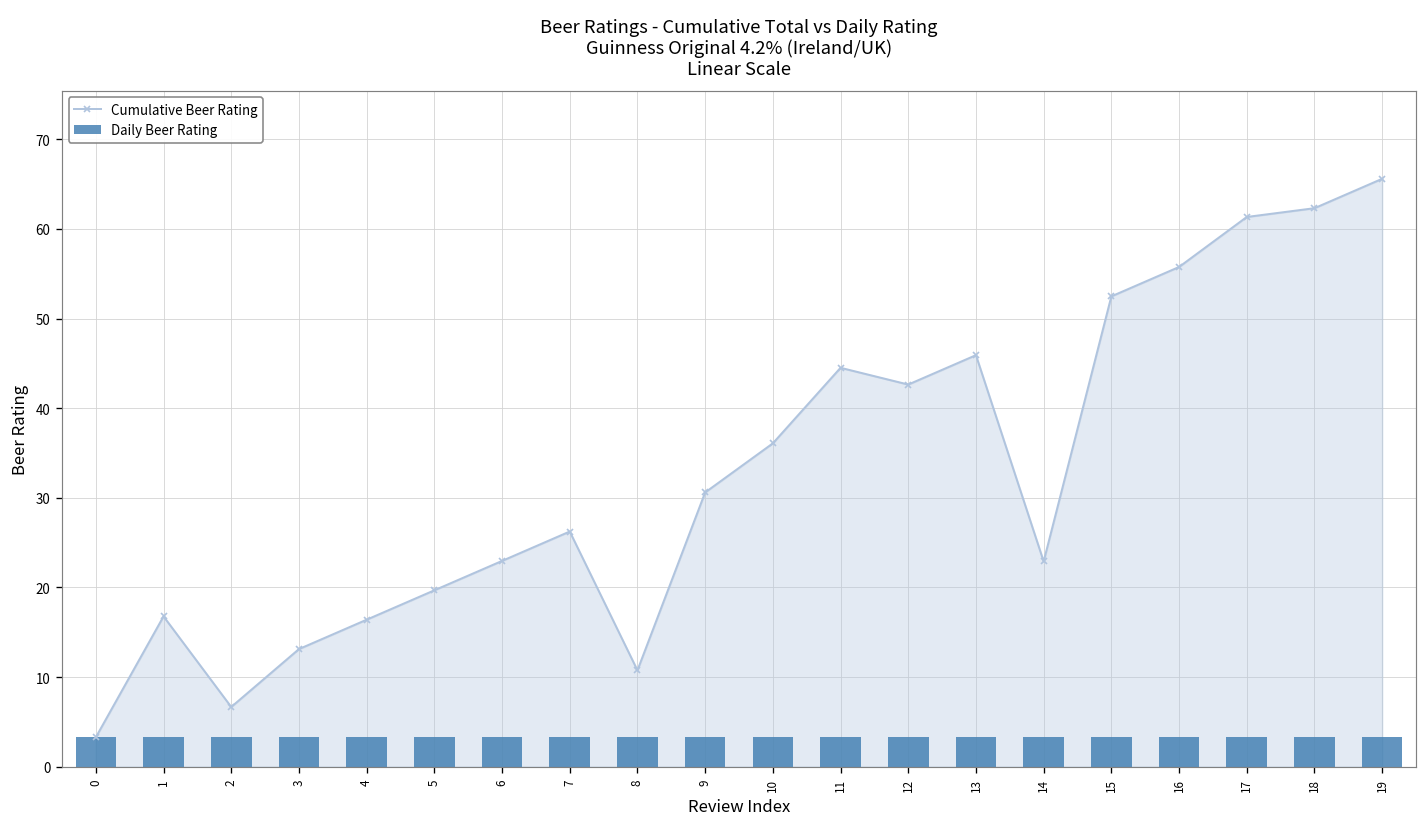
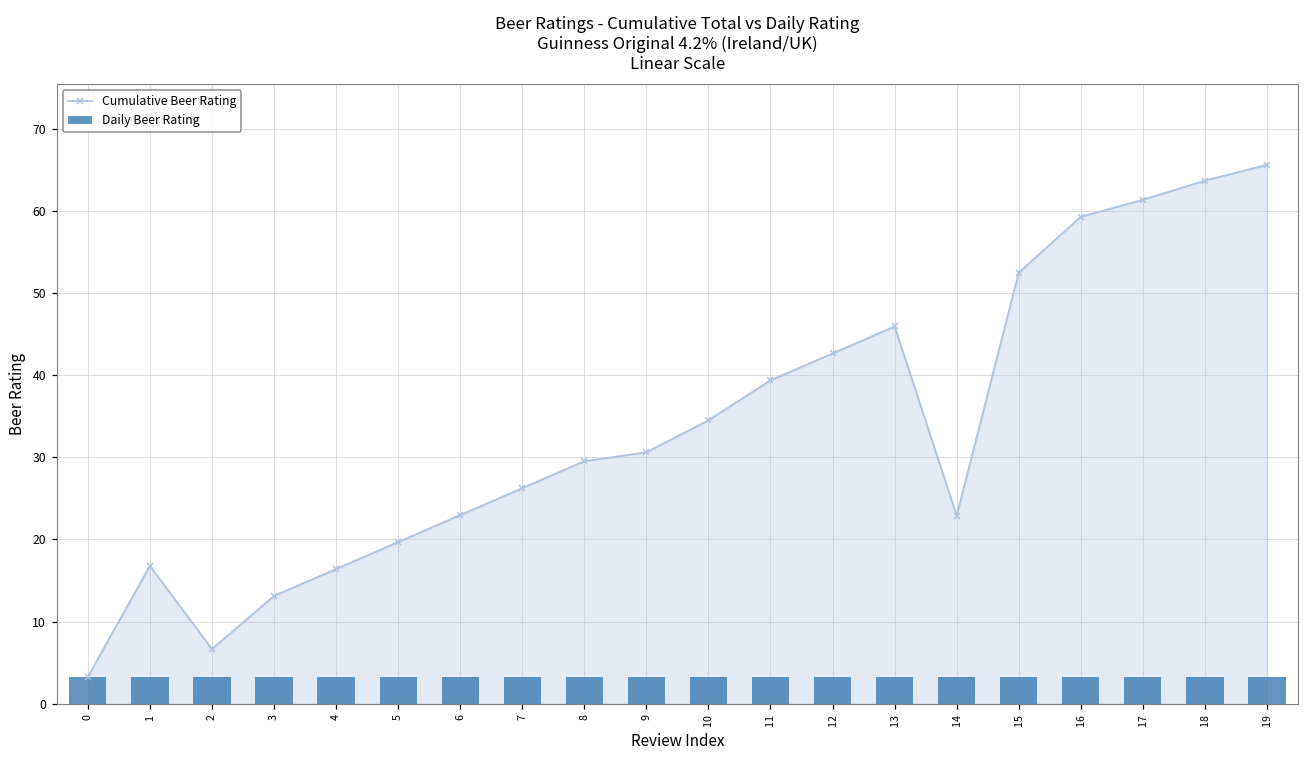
Cumulative Beer Rating, 8: 11 -> 30
Cumulative Beer Rating, 10: 36 -> 35
Cumulative Beer Rating, 11: 45 -> 39
Cumulative Beer Rating, 16: 56 -> 59
Cumulative Beer Rating, 18: 62 -> 64
